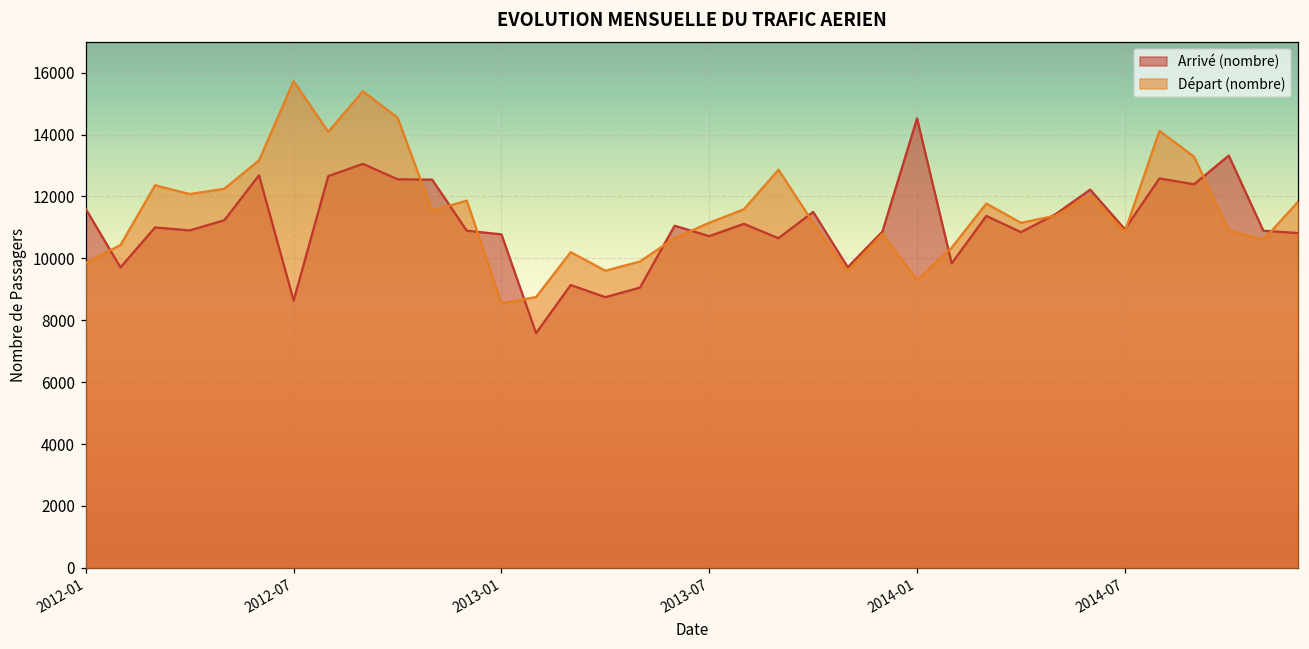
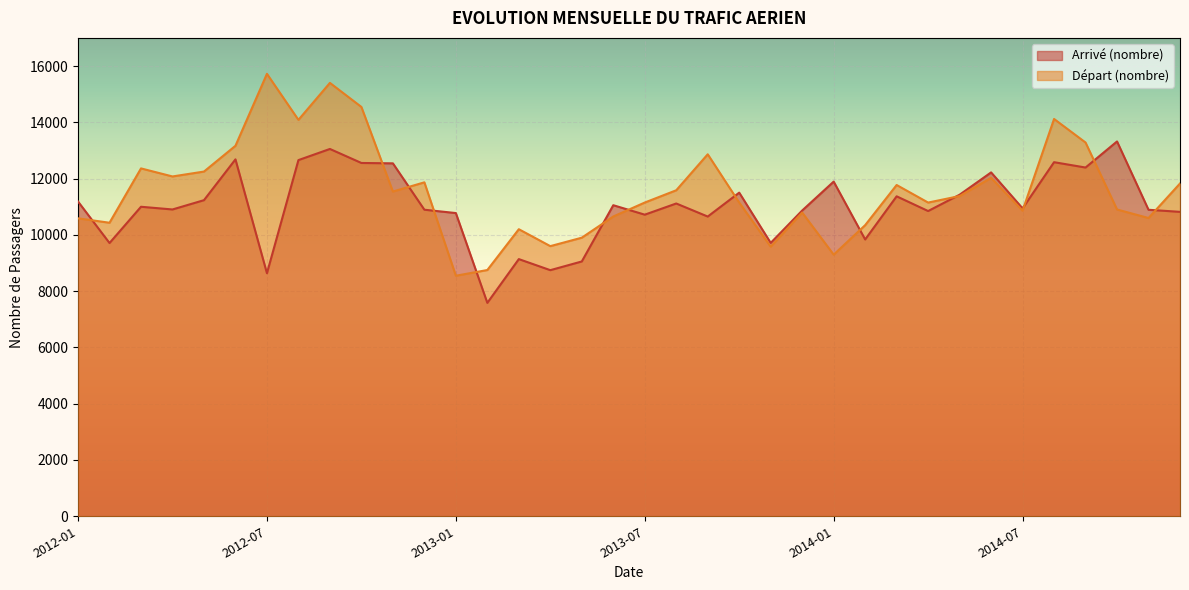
Arrivé (nombre), 2012-01: 11600 -> 11200
Départ (nombre), 2012-01: 9900 -> 10600
Arrivé (nombre), 2014-01: 14500 -> 11900
